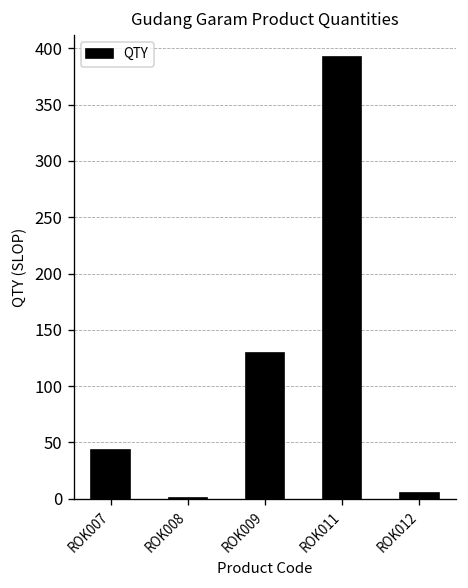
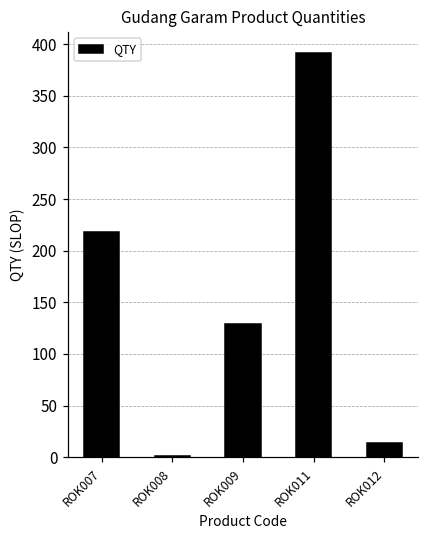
ROK007: 40 -> 220
ROK012: 5 -> 14
